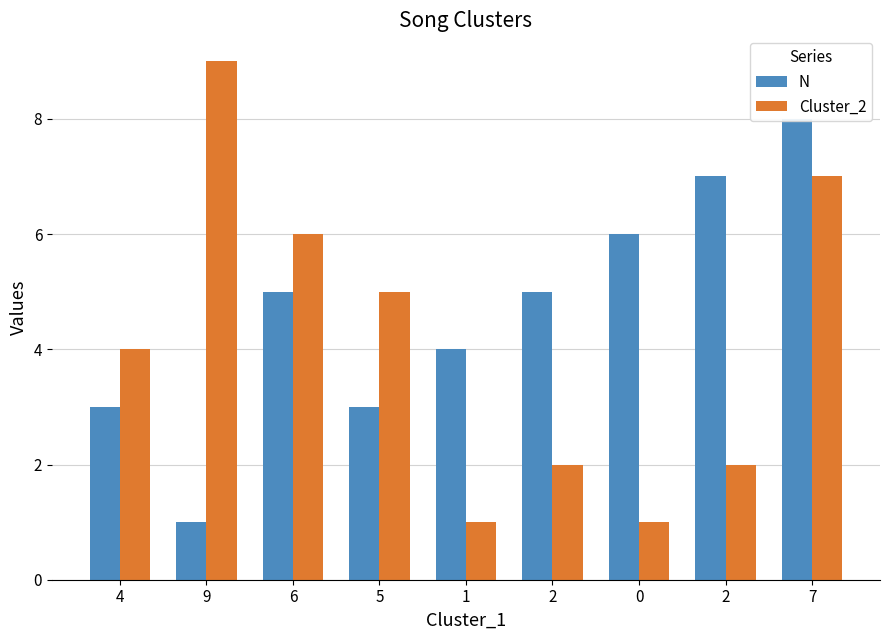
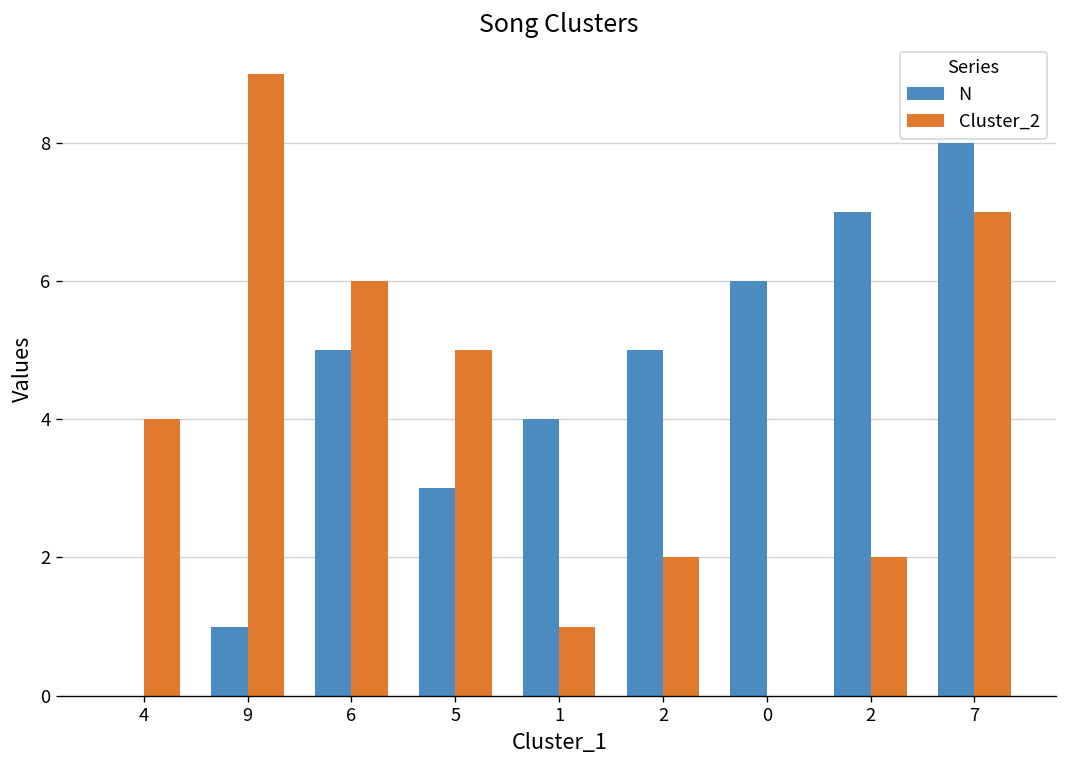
N, 4: 3 -> 0
Cluster_2, 0: 1 -> 0
